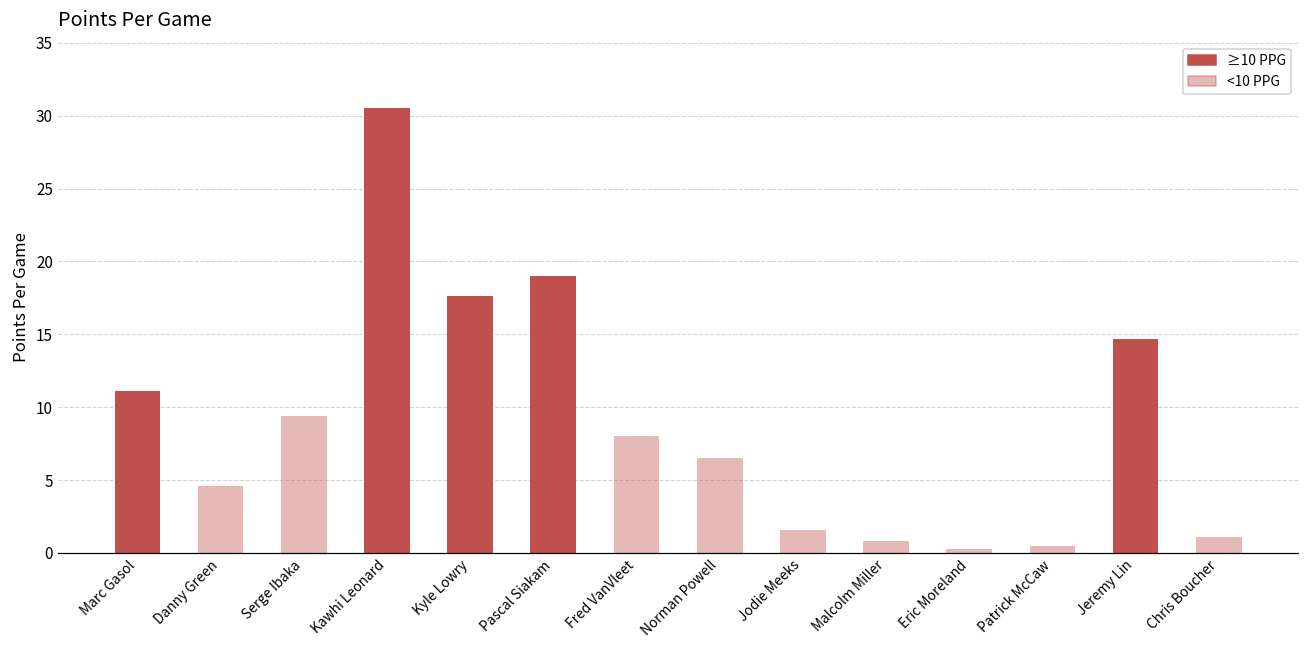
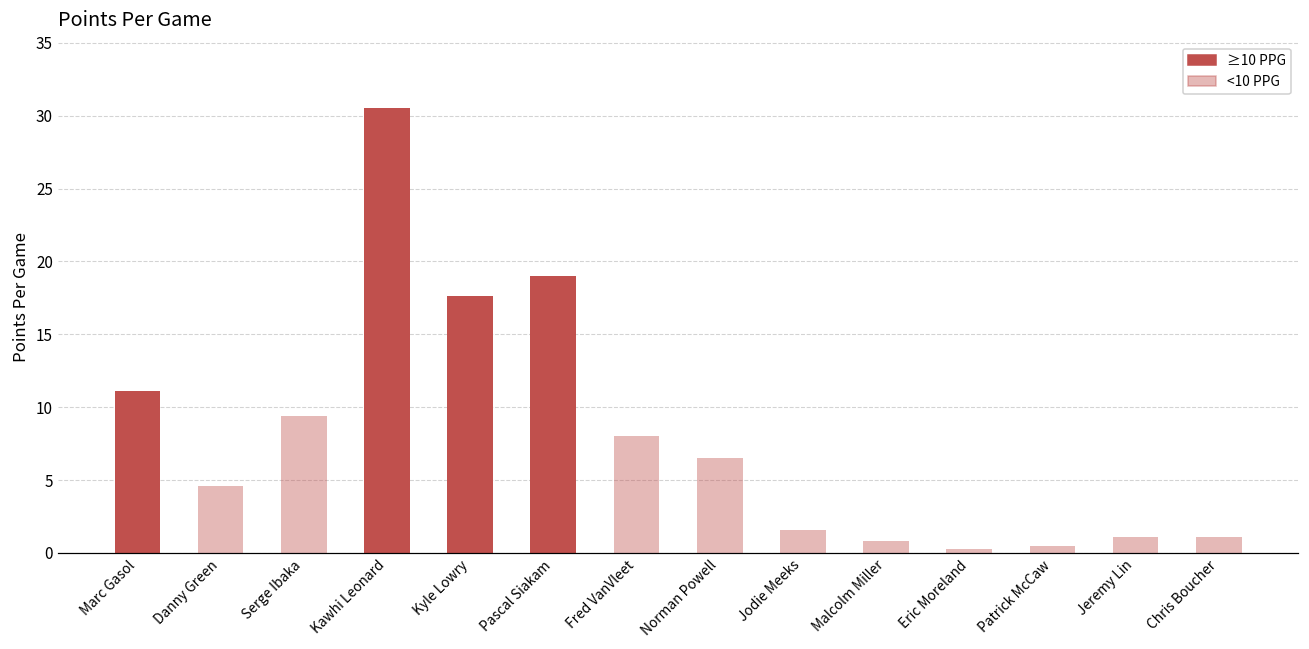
Jeremy Lin: 14.7 -> 1.1
